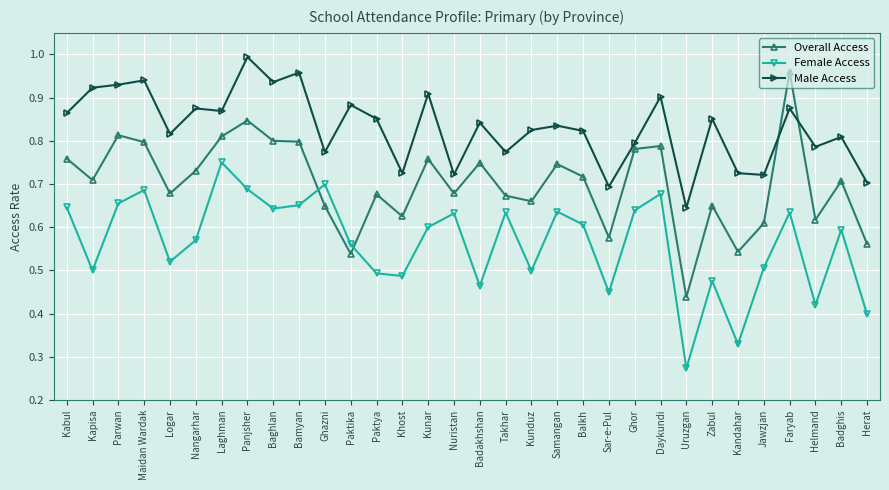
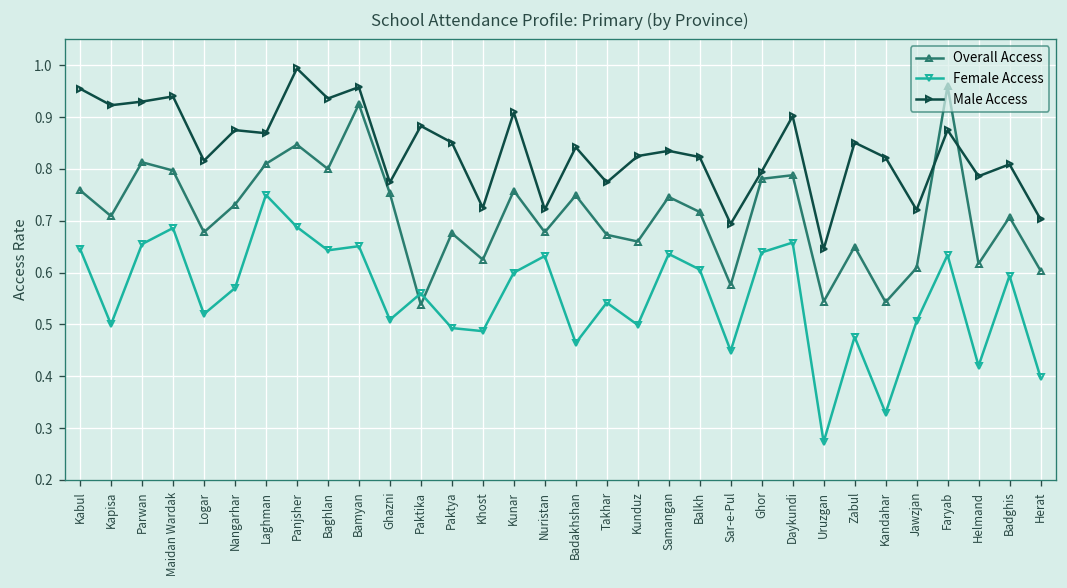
Male Access, Kabul: 0.86 -> 0.96
Overall Access, Bamyan: 0.80 -> 0.93
Overall Access, Ghazni: 0.65 -> 0.75
Female Access, Ghazni: 0.70 -> 0.51
Female Access, Takhar: 0.63 -> 0.54
Female Access, Daykundi: 0.68 -> 0.66
Overall Access, Uruzgan: 0.44 -> 0.54
Male Access, Kandahar: 0.73 -> 0.82
Overall Access, Herat: 0.56 -> 0.60
